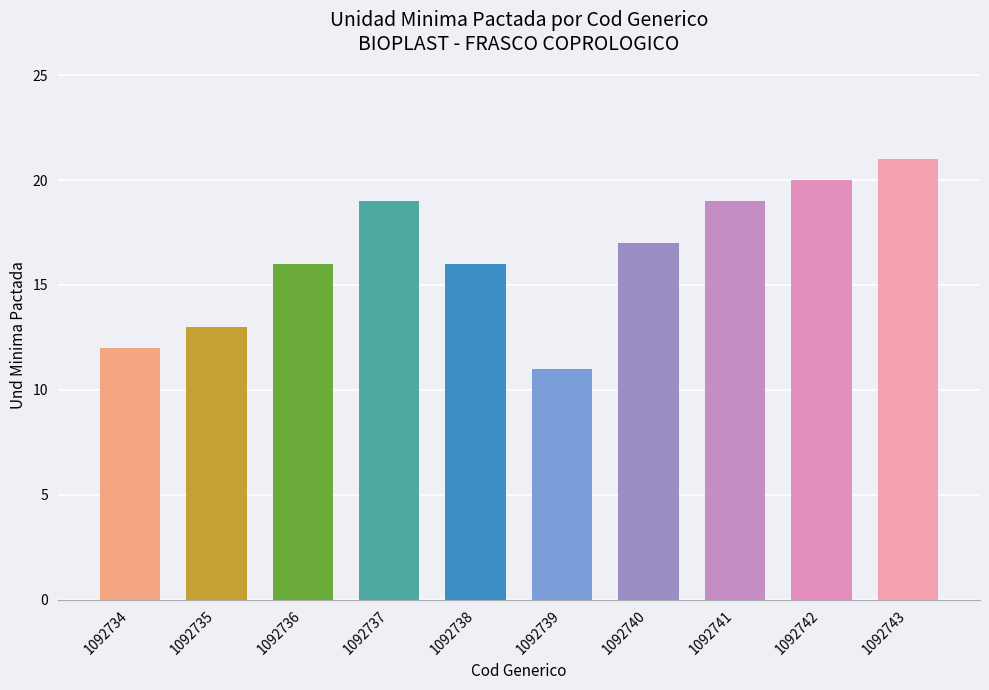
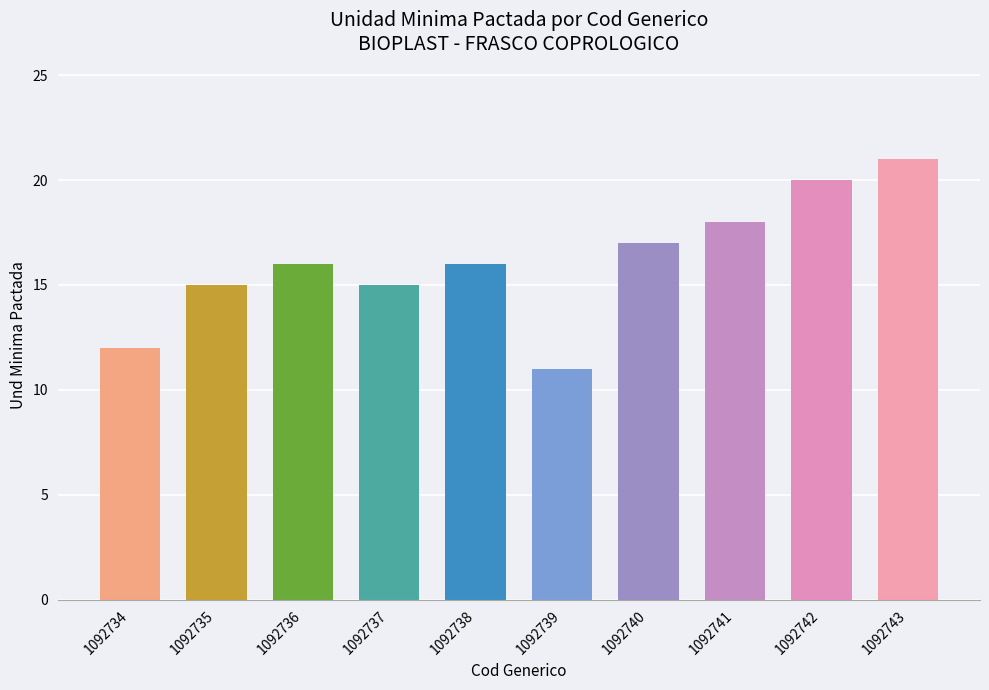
1092735: 13 -> 15
1092737: 19 -> 15
1092741: 19 -> 18
